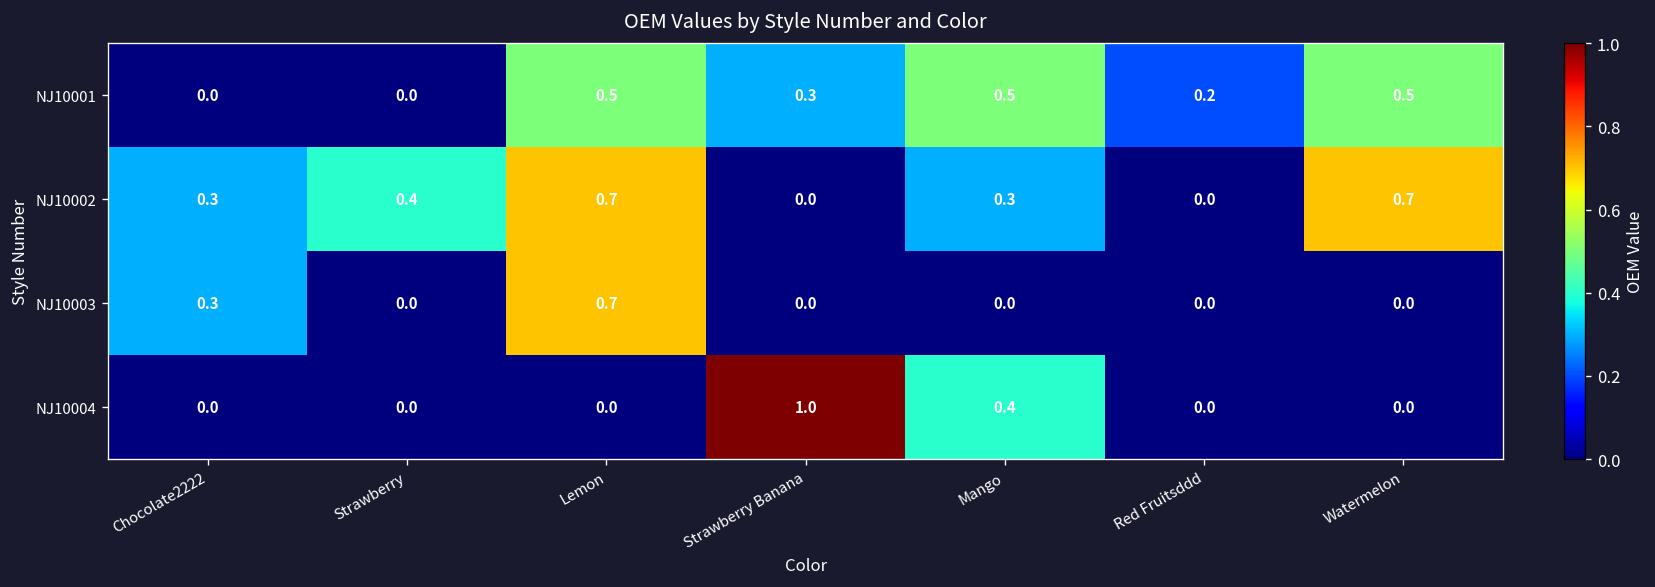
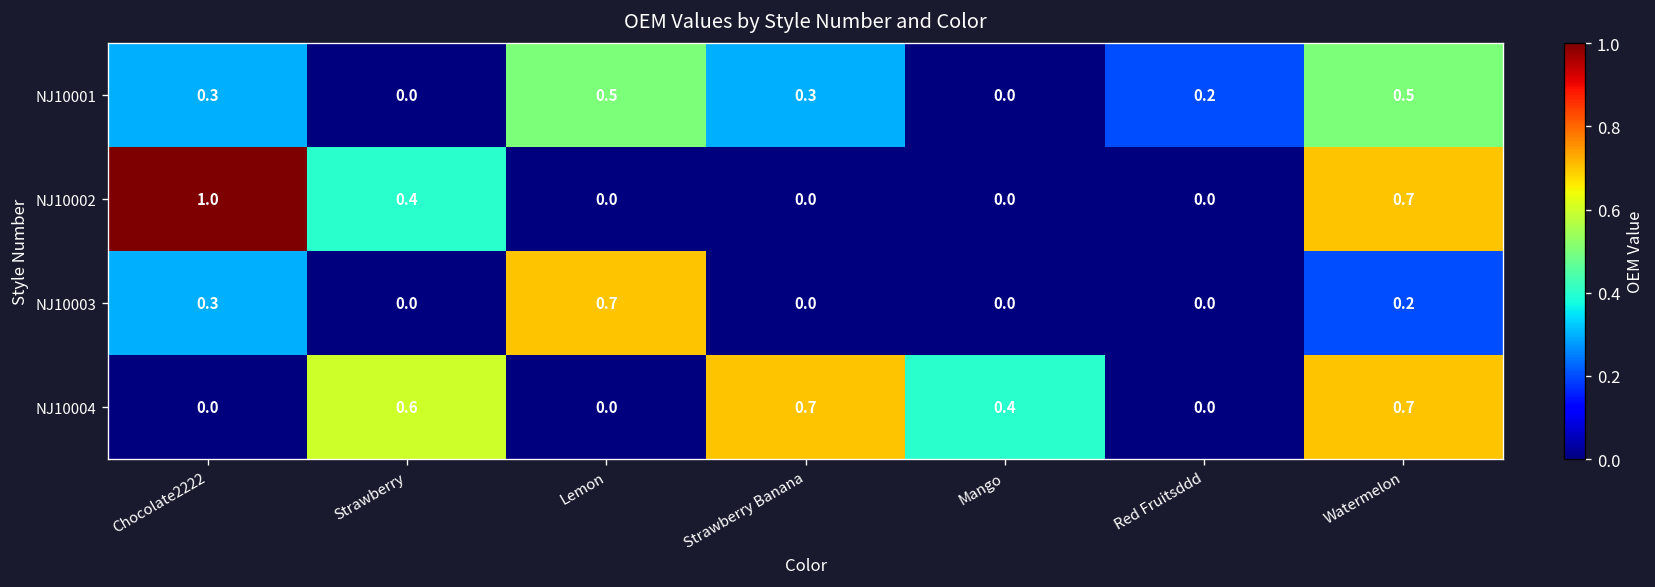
NJ10001, Chocolate2222: 0.0 -> 0.3
NJ10001, Mango: 0.5 -> 0.0
NJ10002, Chocolate2222: 0.3 -> 1.0
NJ10002, Lemon: 0.7 -> 0.0
NJ10002, Mango: 0.3 -> 0.0
NJ10003, Watermelon: 0.0 -> 0.2
NJ10004, Strawberry: 0.0 -> 0.6
NJ10004, Strawberry Banana: 1.0 -> 0.7
NJ10004, Watermelon: 0.0 -> 0.7
